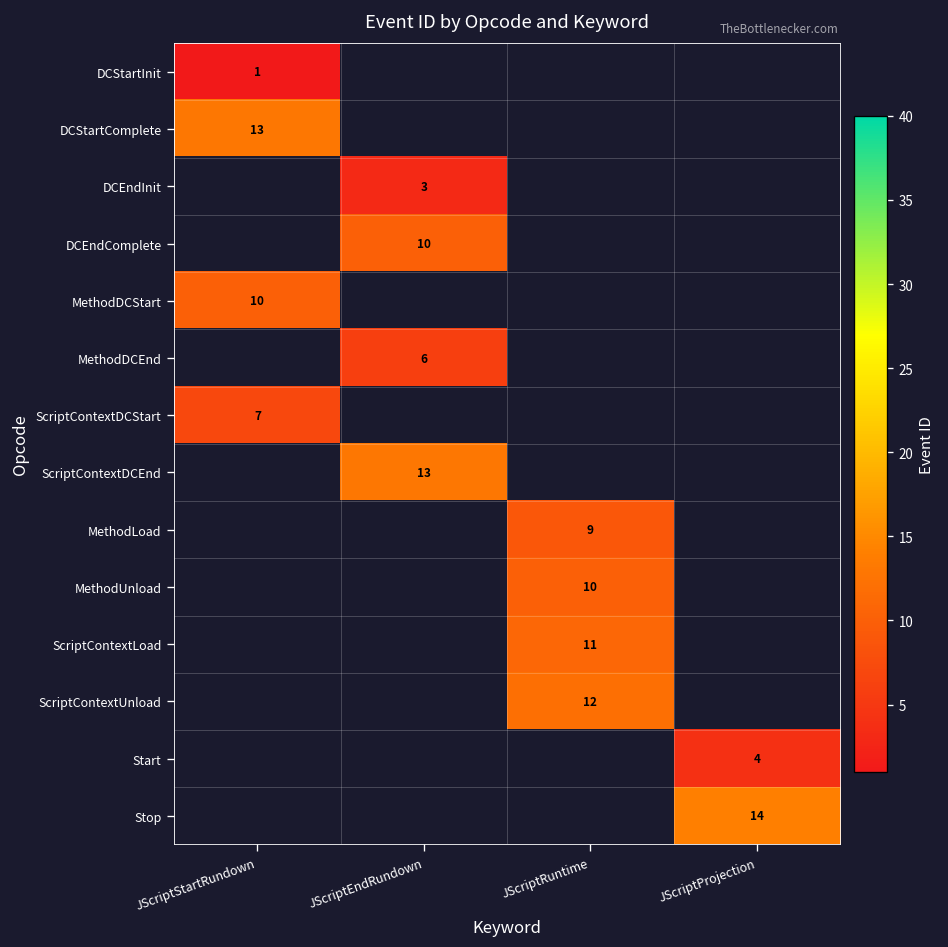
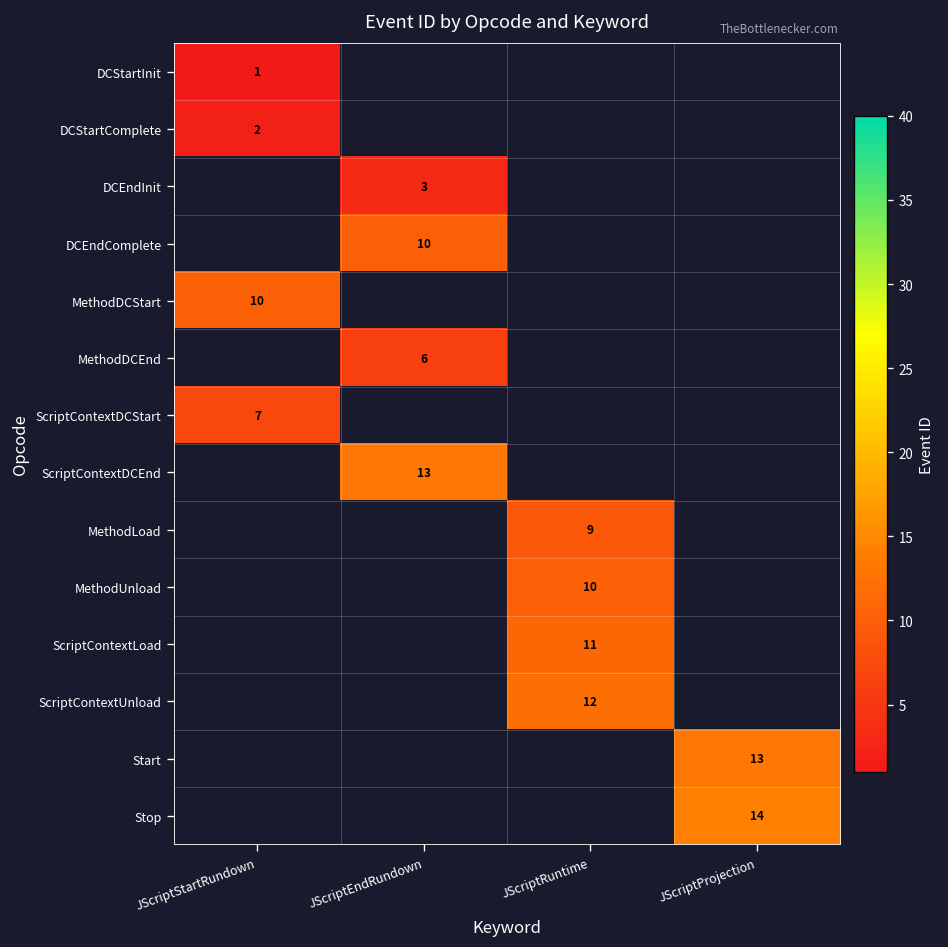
DCStartComplete, JScriptStartRundown: 13 -> 2
Start, JScriptProjection: 4 -> 13
